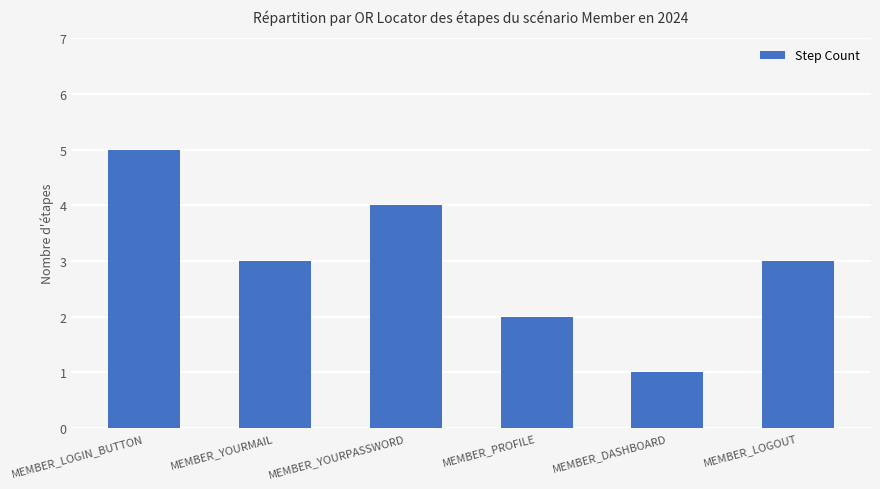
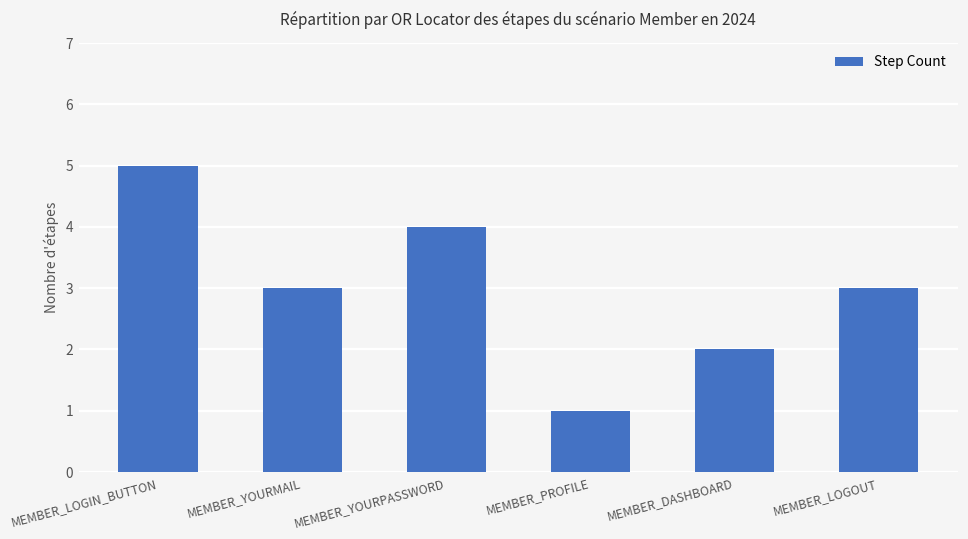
MEMBER_PROFILE: 2 -> 1
MEMBER_DASHBOARD: 1 -> 2
